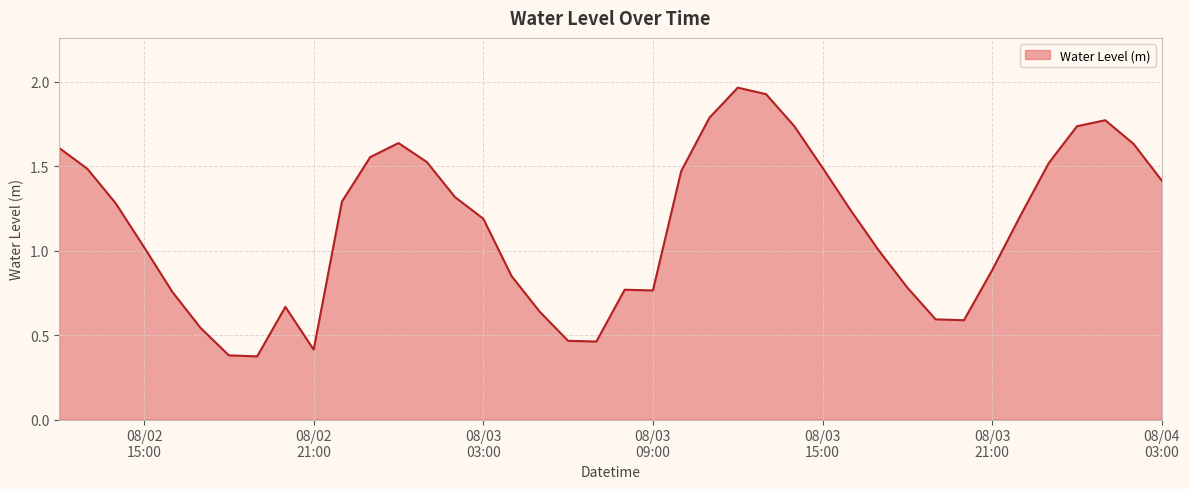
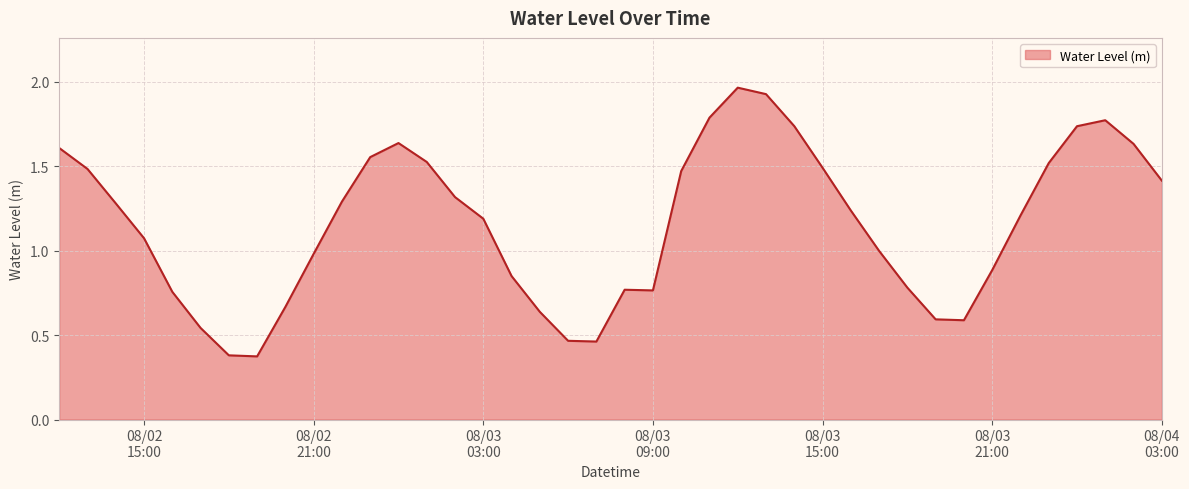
08/02 15:00: 1.02 -> 1.07
08/02 21:00: 0.41 -> 0.98
